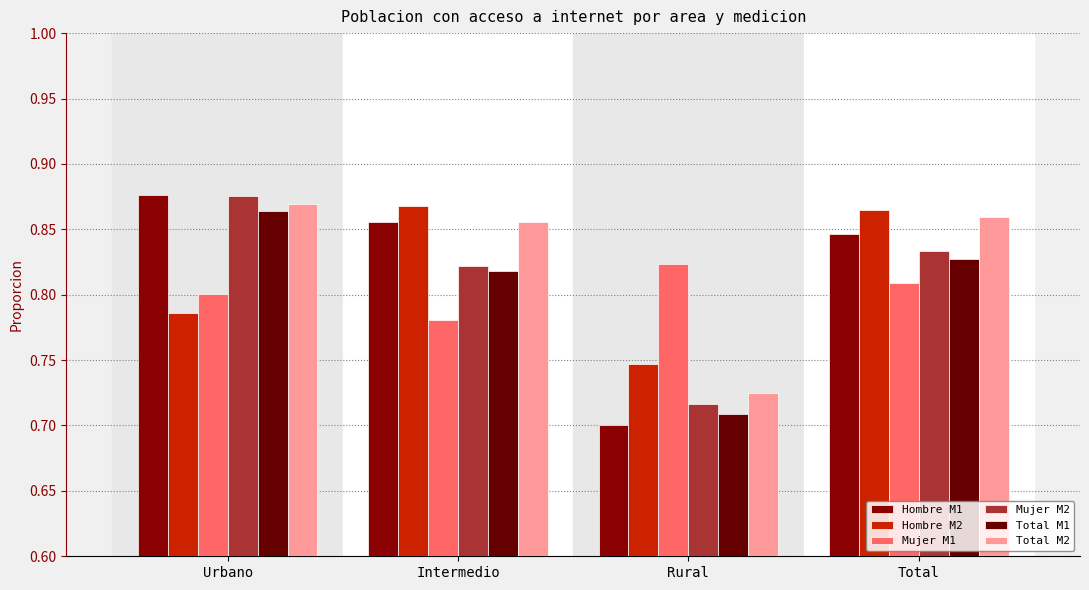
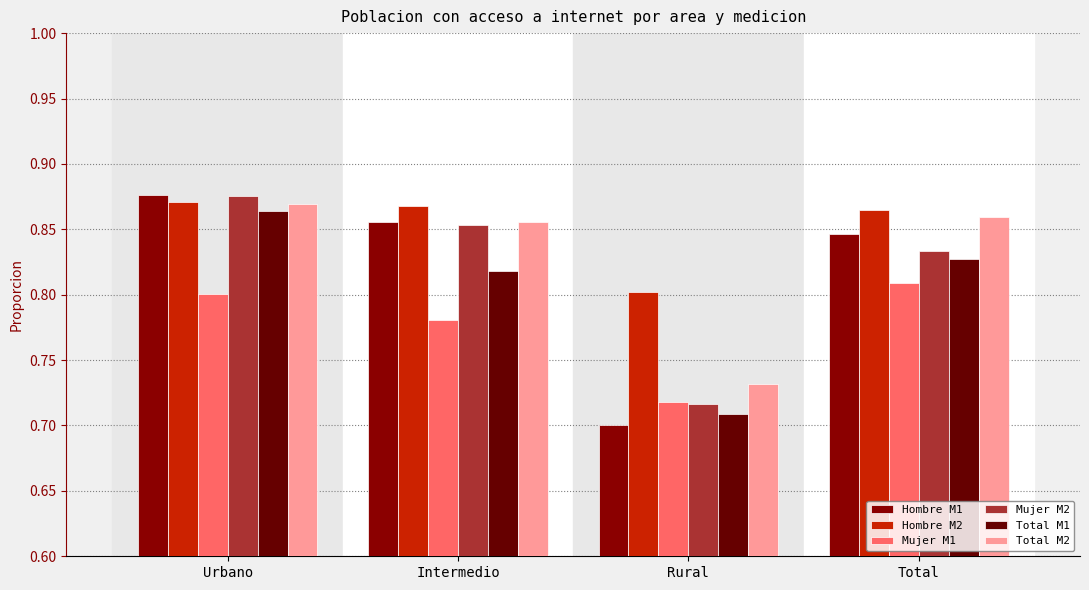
Hombre M2, Urbano: 0.786 -> 0.871
Mujer M2, Intermedio: 0.822 -> 0.853
Hombre M2, Rural: 0.747 -> 0.802
Mujer M1, Rural: 0.823 -> 0.718
Total M2, Rural: 0.725 -> 0.732
